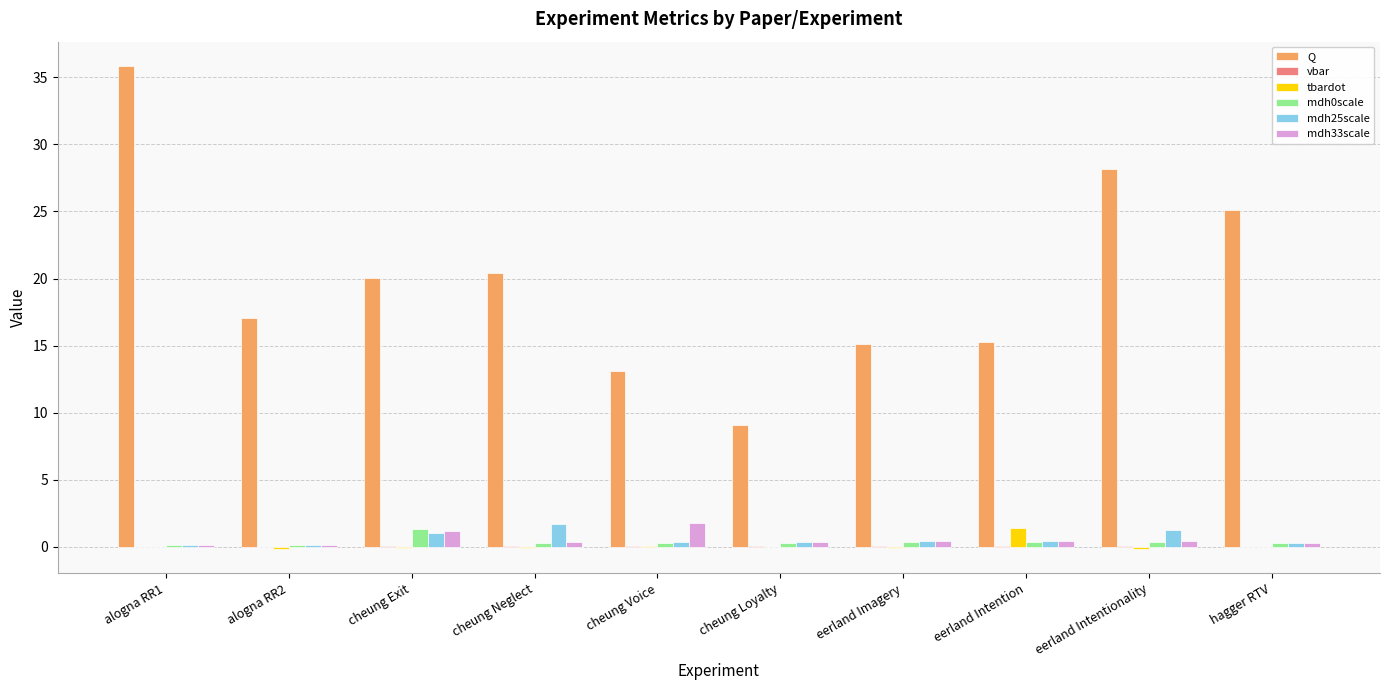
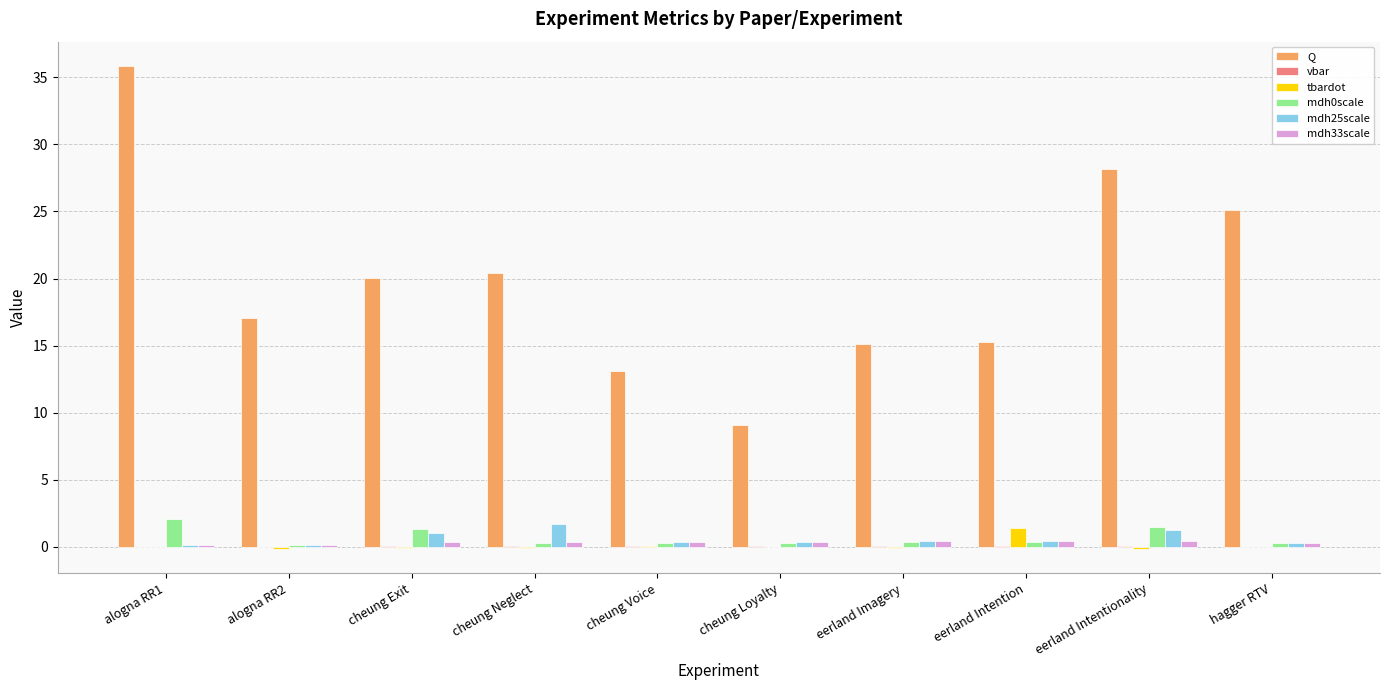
mdh0scale, alogna RR1: 0.1 -> 2.1
mdh33scale, cheung Exit: 1.2 -> 0.4
mdh33scale, cheung Voice: 1.8 -> 0.4
mdh0scale, eerland Intentionality: 0.4 -> 1.5
